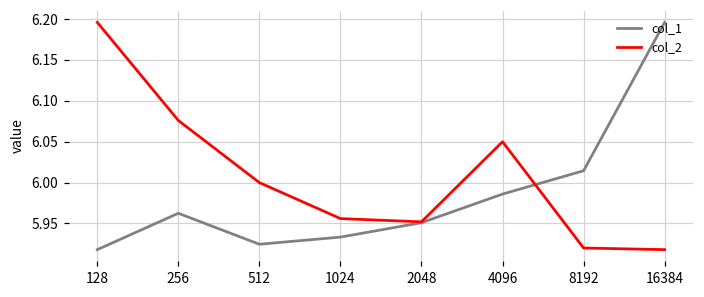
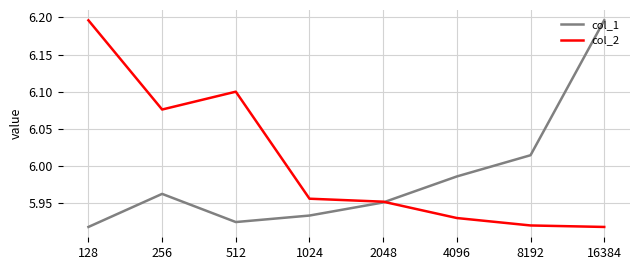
col_2, 512: 6.0 -> 6.1
col_2, 4096: 6.05 -> 5.93
